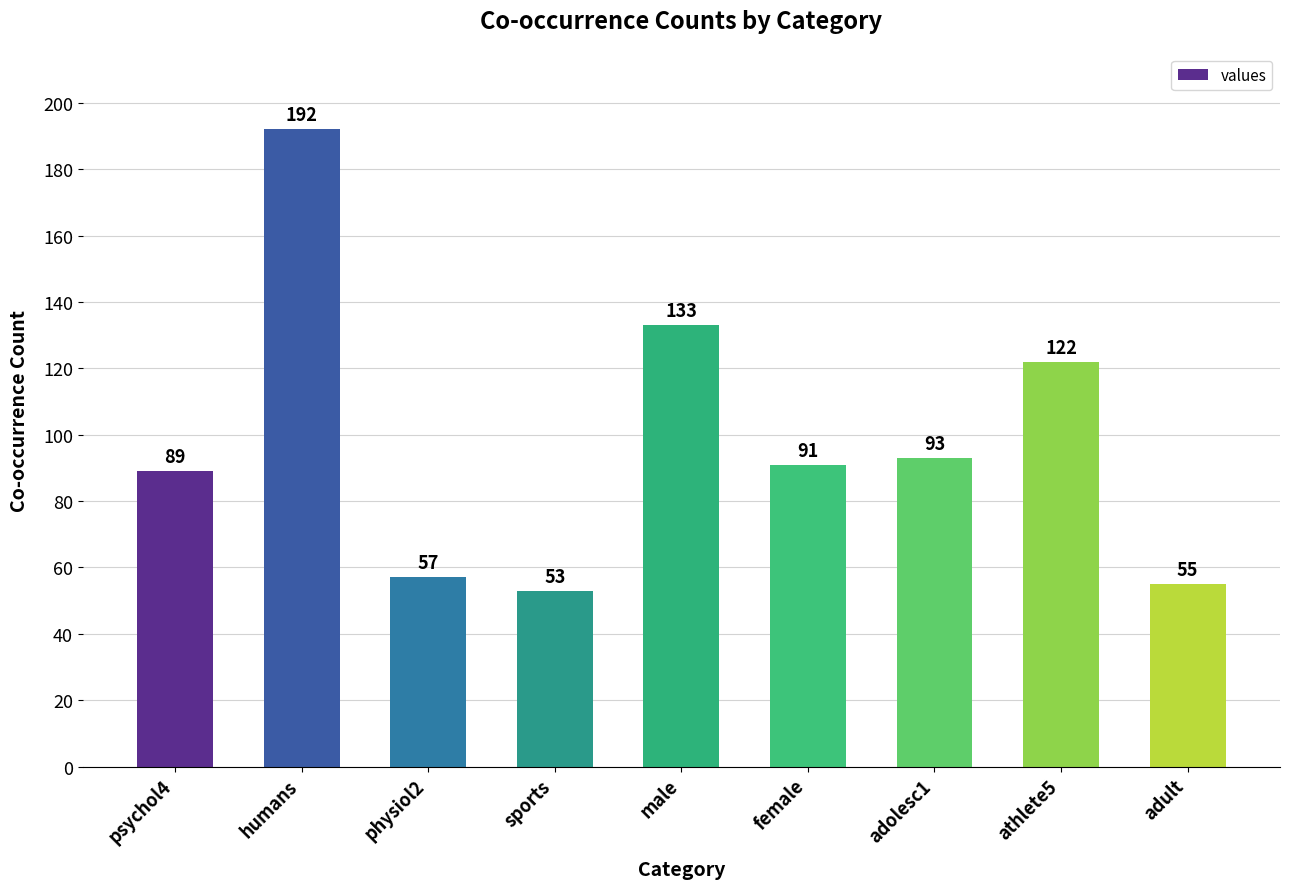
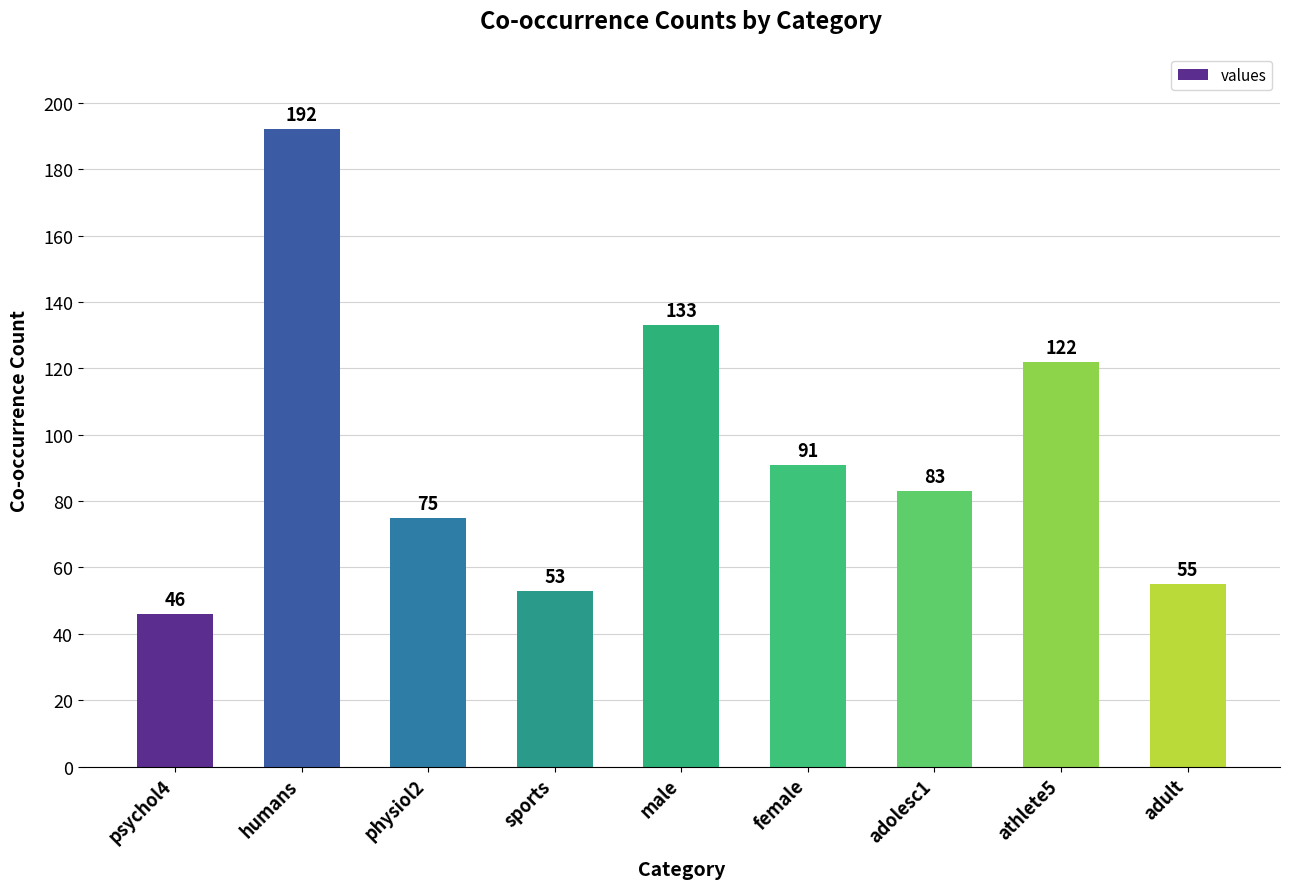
psychol4: 89 -> 46
physiol2: 57 -> 75
adolesc1: 93 -> 83
